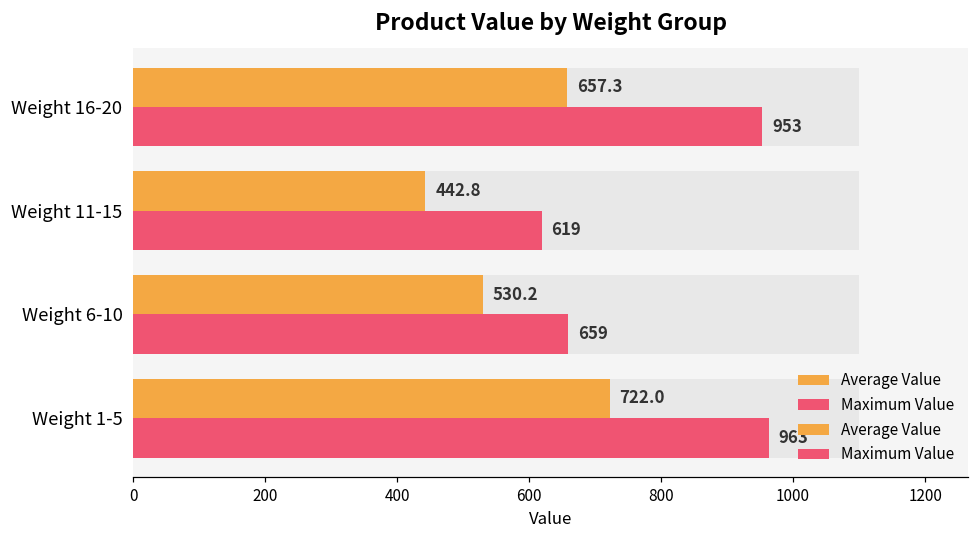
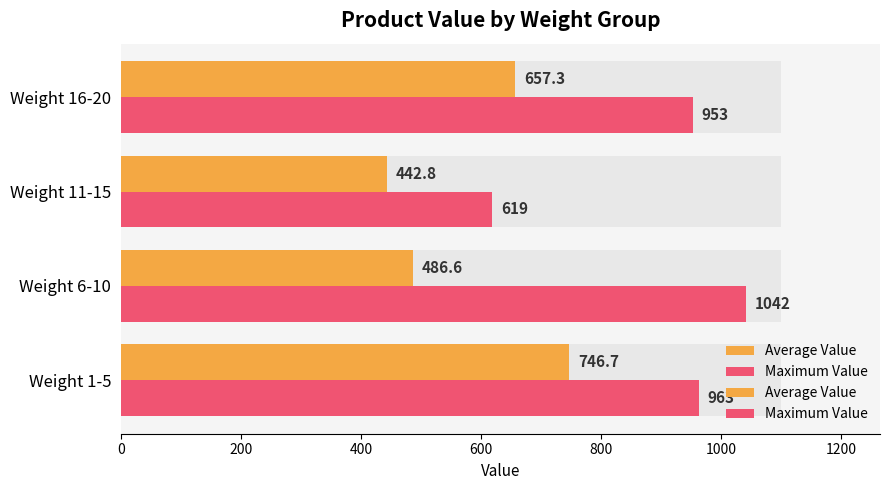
Average Value, Weight 6-10: 530.2 -> 486.6
Maximum Value, Weight 6-10: 659 -> 1042
Average Value, Weight 1-5: 722.0 -> 746.7
